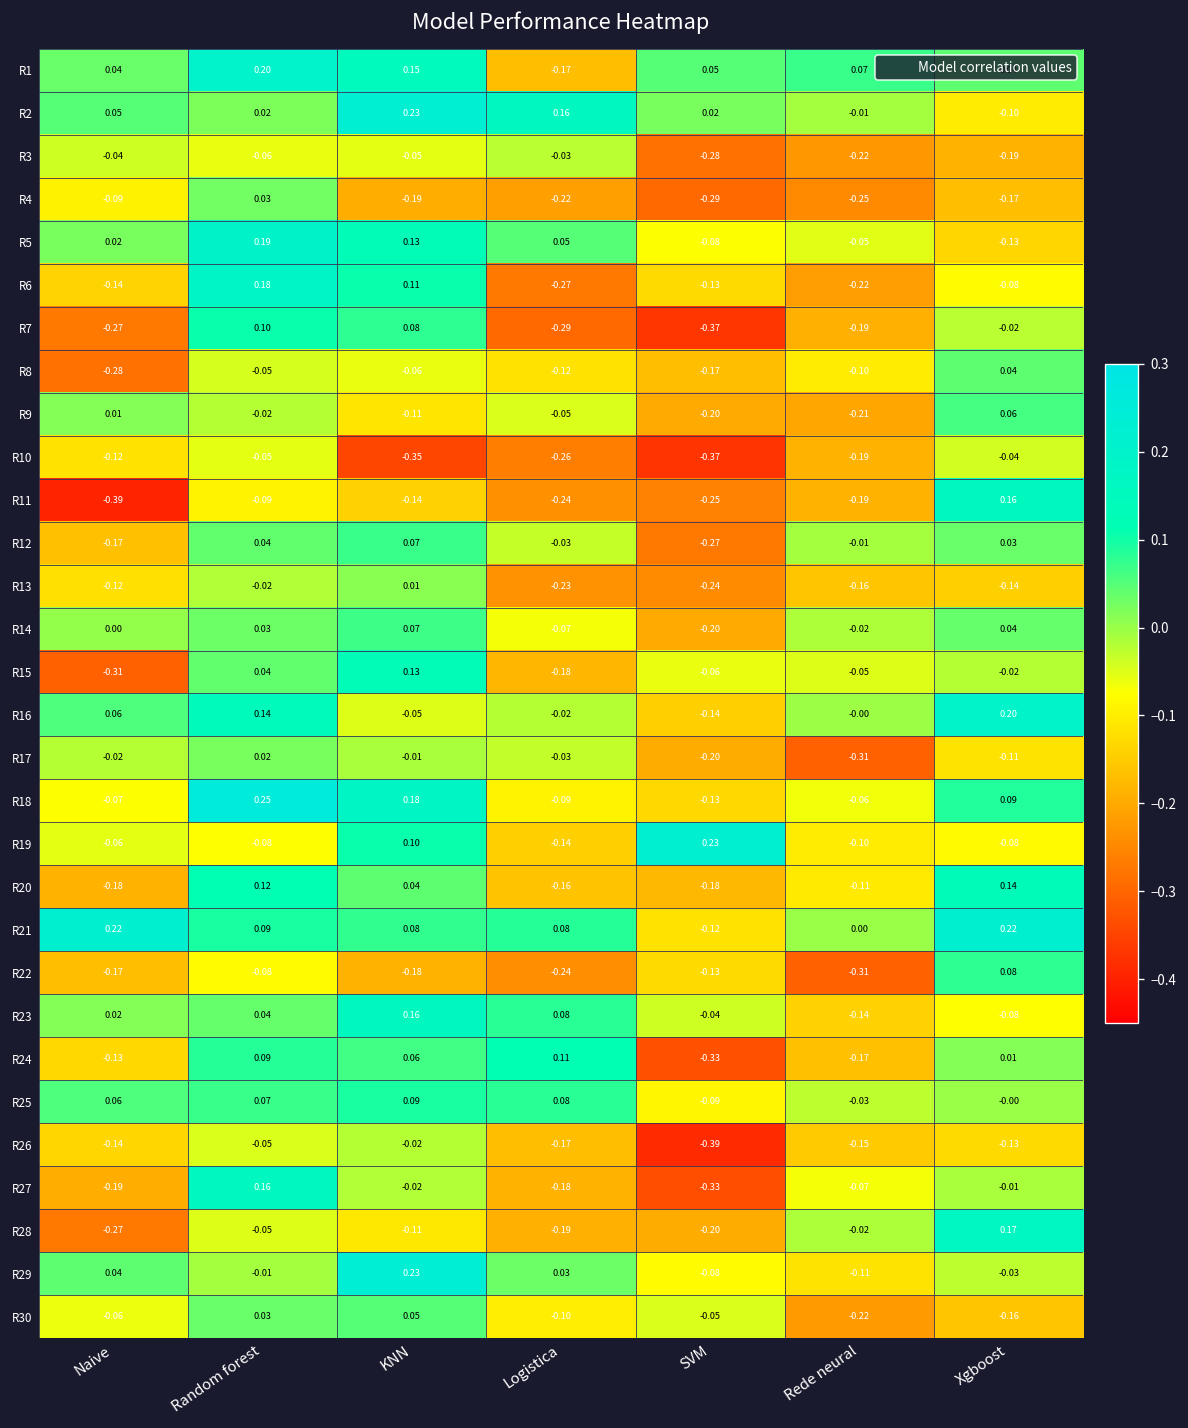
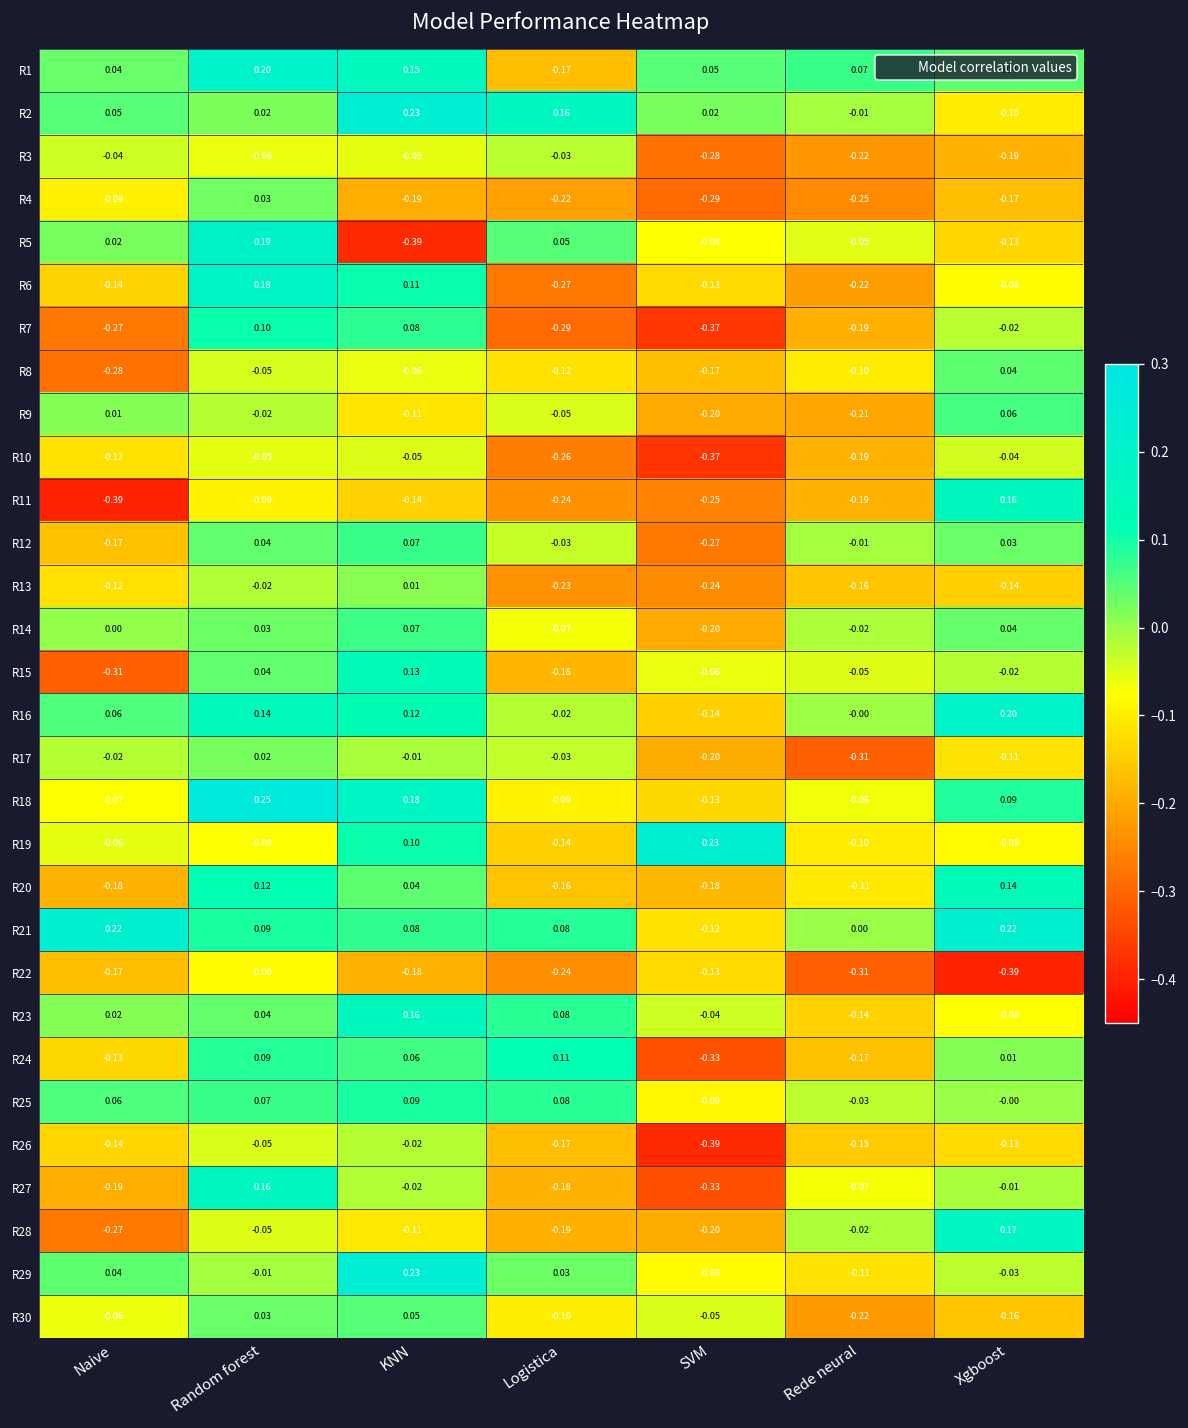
R5, KNN: 0.13 -> -0.39
R10, KNN: -0.35 -> -0.05
R16, KNN: -0.05 -> 0.12
R22, Xgboost: 0.08 -> -0.39
